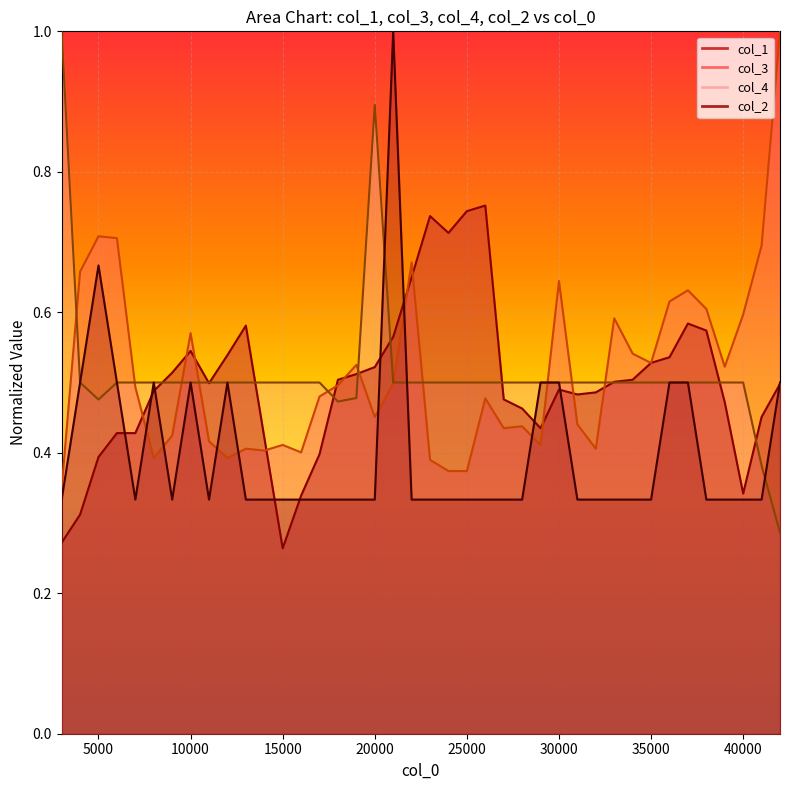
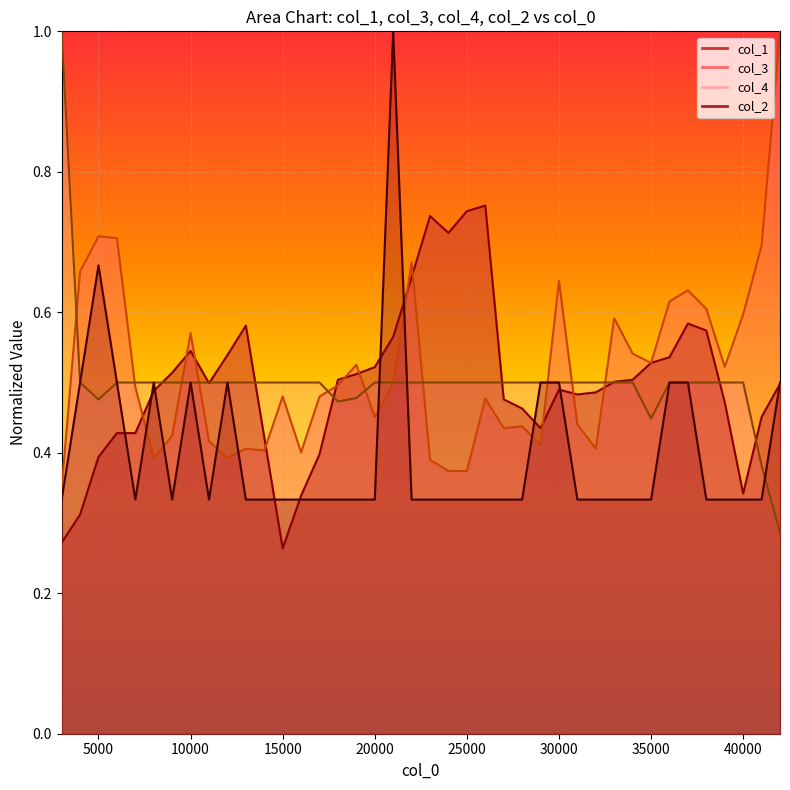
col_3, 15000: 0.41 -> 0.48
col_4, 20000: 0.90 -> 0.50
col_4, 35000: 0.50 -> 0.45
